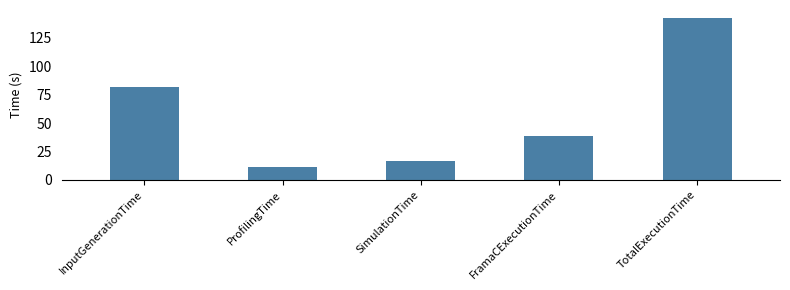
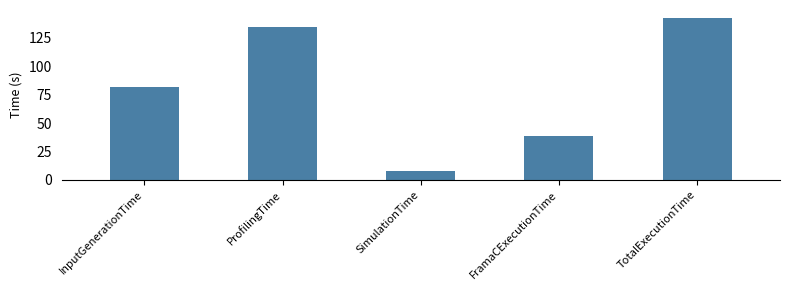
ProfilingTime: 12 -> 134
SimulationTime: 17 -> 7
